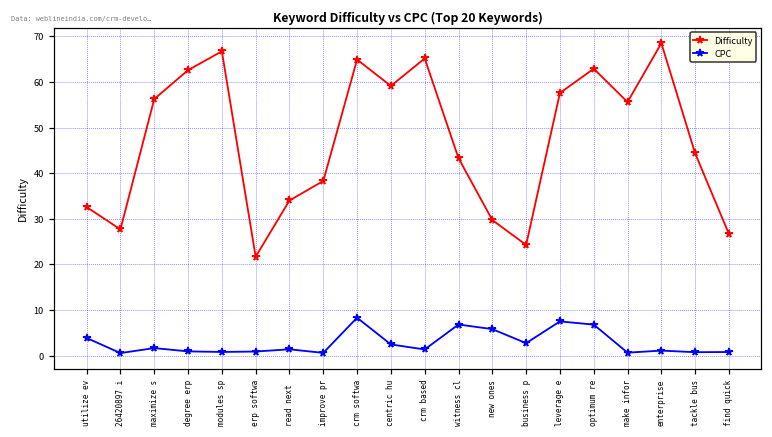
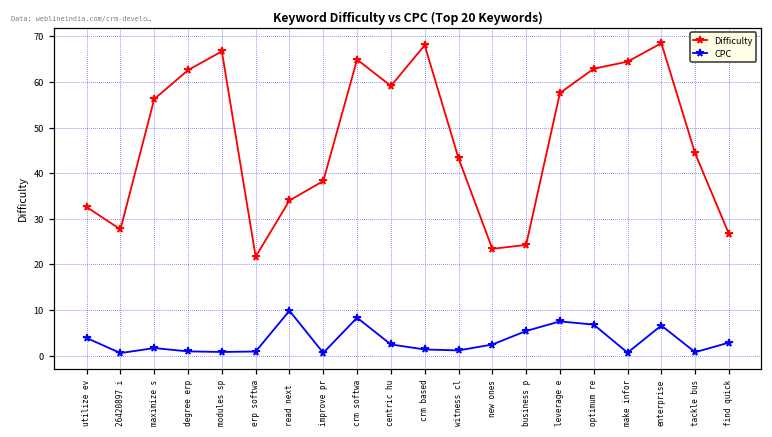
CPC, read next: 1 -> 10
Difficulty, crm based: 65 -> 68
CPC, witness cl: 7 -> 1
Difficulty, new ones: 30 -> 23
CPC, new ones: 6 -> 2
CPC, business p: 3 -> 5
Difficulty, make infor: 56 -> 64
CPC, enterprise: 1 -> 7
CPC, find quick: 1 -> 3
